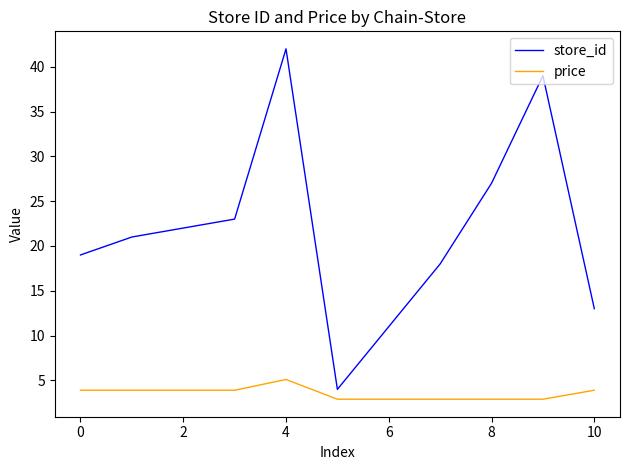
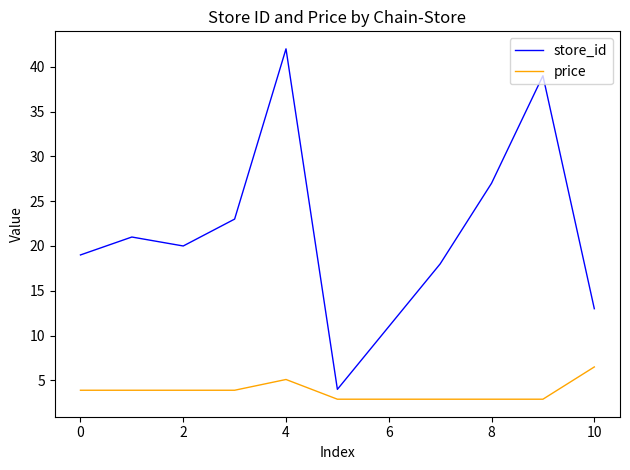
store_id, 2: 22 -> 20
price, 10: 4 -> 7
